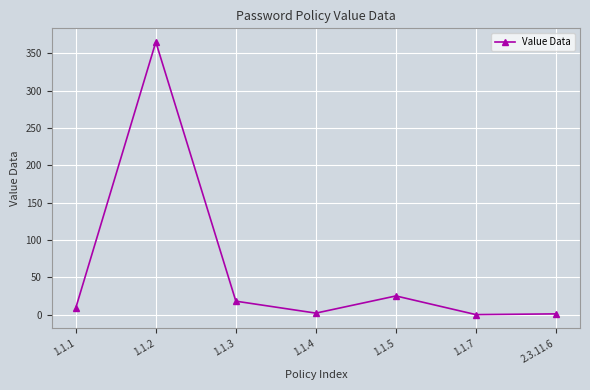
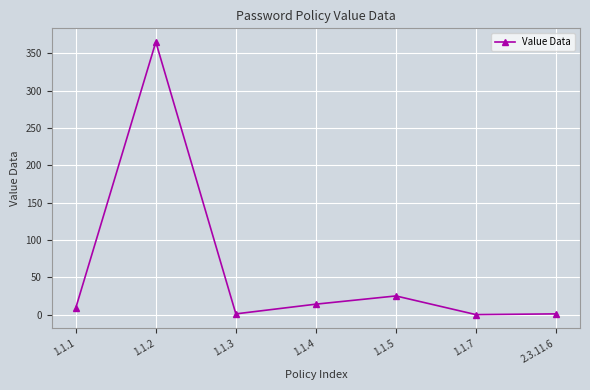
1.1.3: 20 -> 0
1.1.4: 0 -> 10
